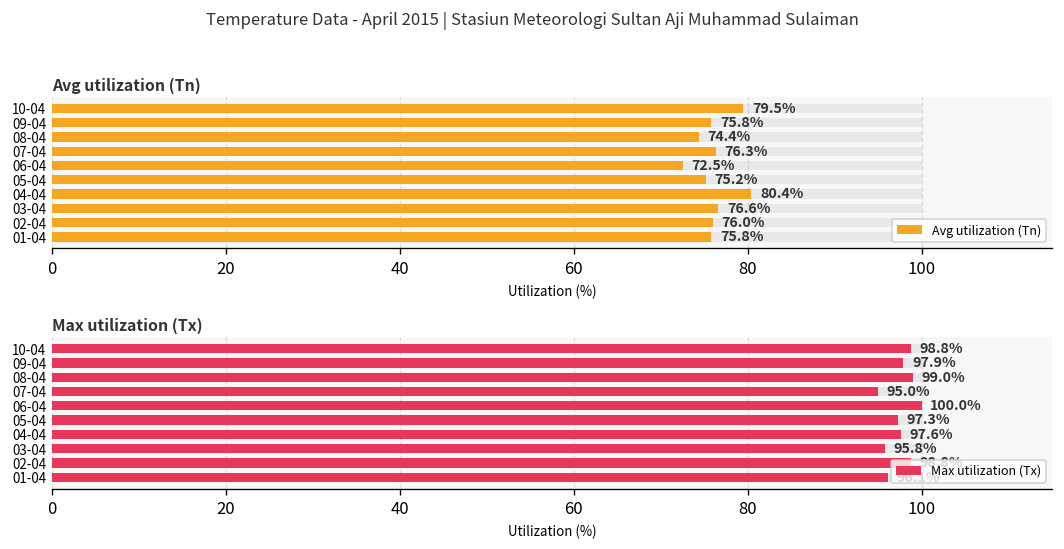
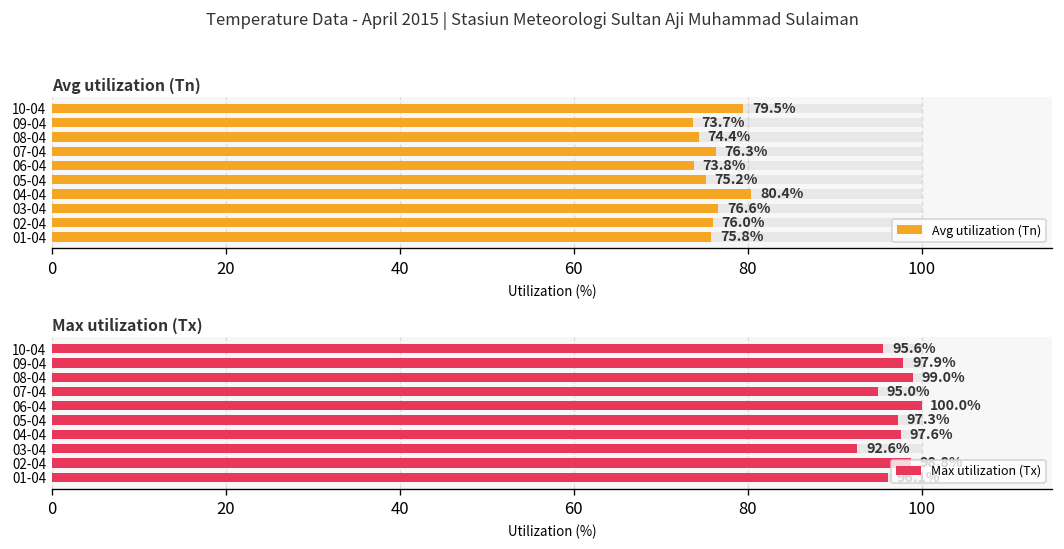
Avg utilization (Tn), Avg utilization (Tn), 09-04: 75.8% -> 73.7%
Avg utilization (Tn), Avg utilization (Tn), 06-04: 72.5% -> 73.8%
Max utilization (Tx), Max utilization (Tx), 10-04: 98.8% -> 95.6%
Max utilization (Tx), Max utilization (Tx), 03-04: 95.8% -> 92.6%
